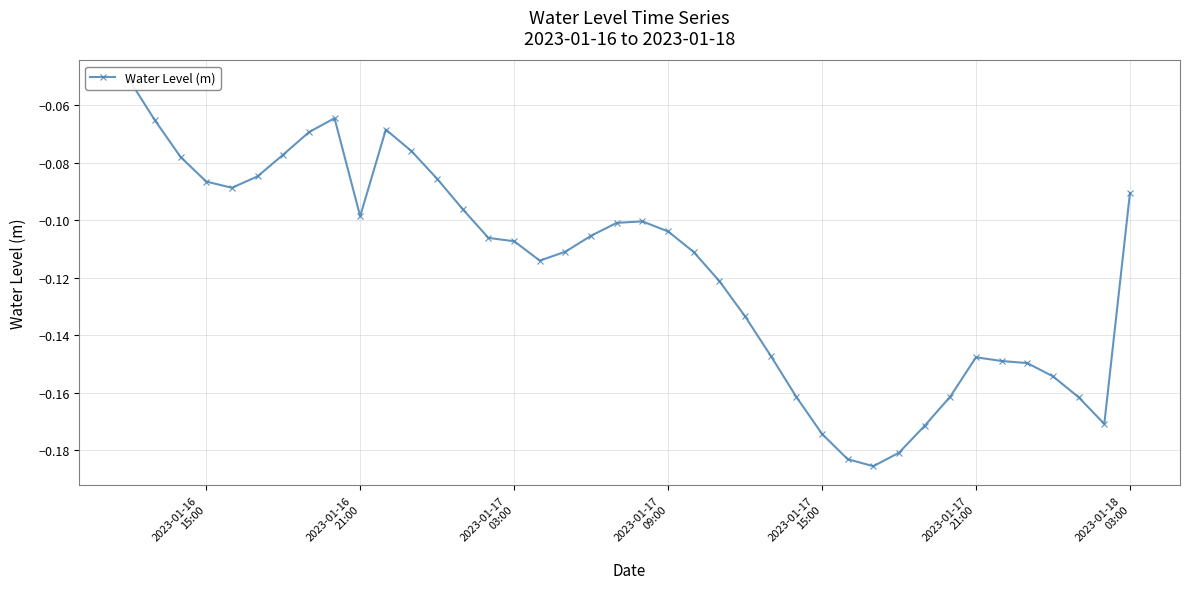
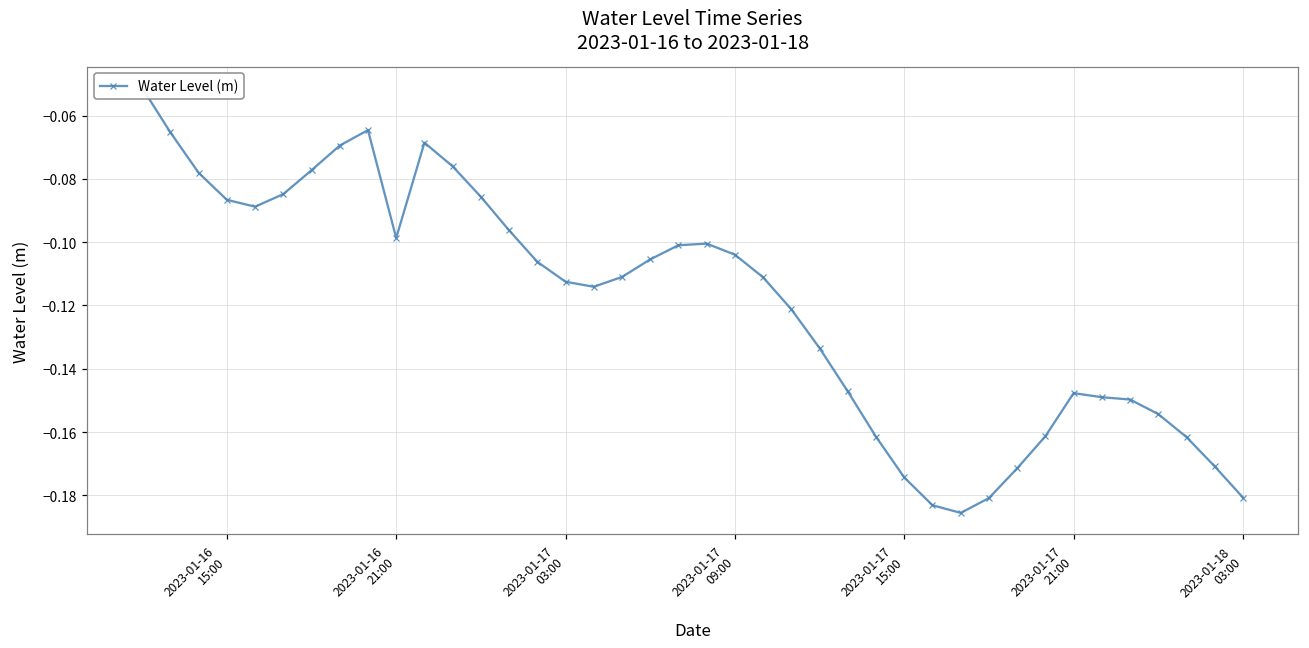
2023-01-17 03:00: -0.107 -> -0.112
2023-01-18 03:00: -0.091 -> -0.181
